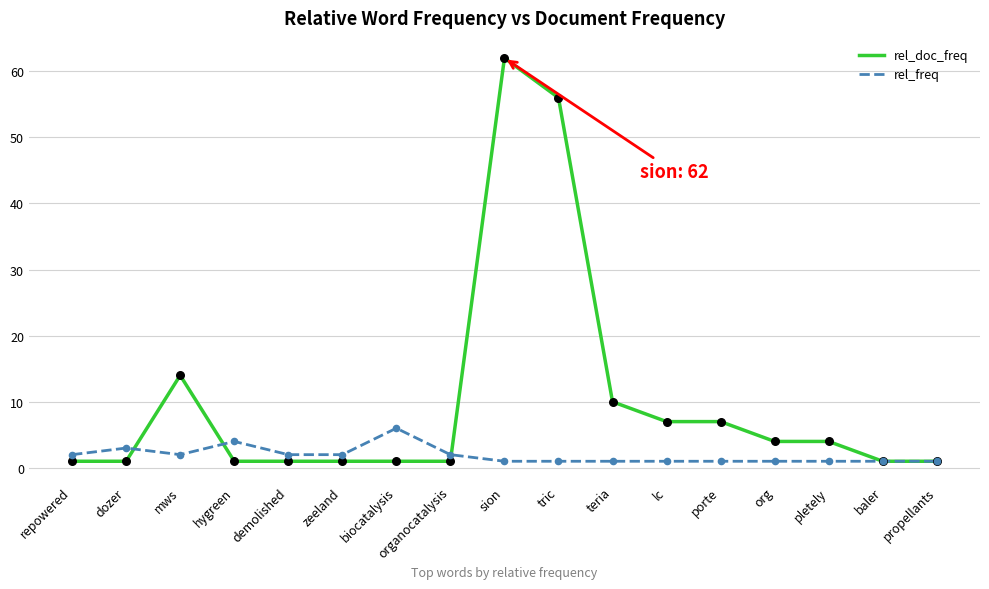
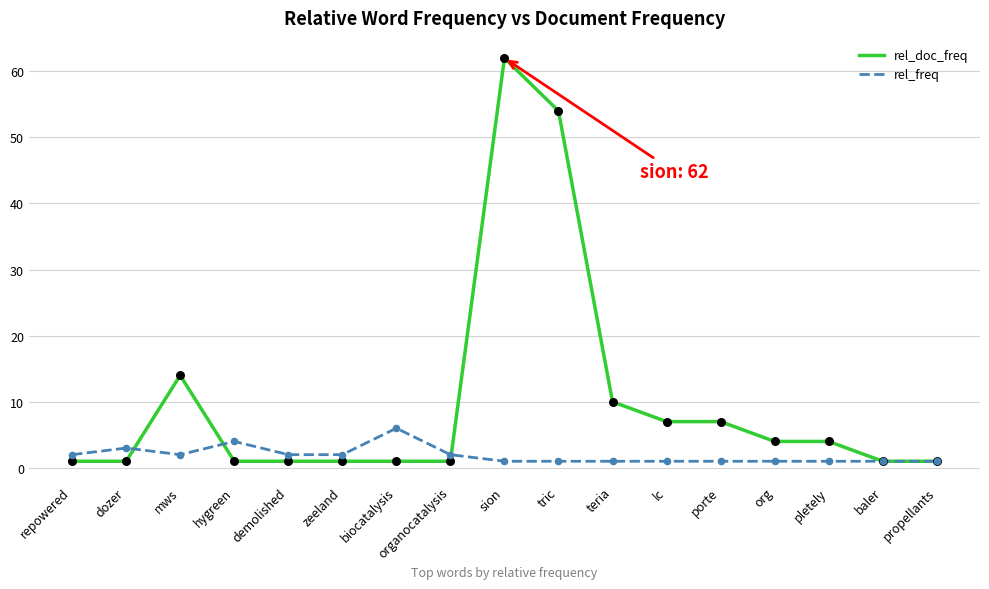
rel_doc_freq, tric: 56 -> 54
